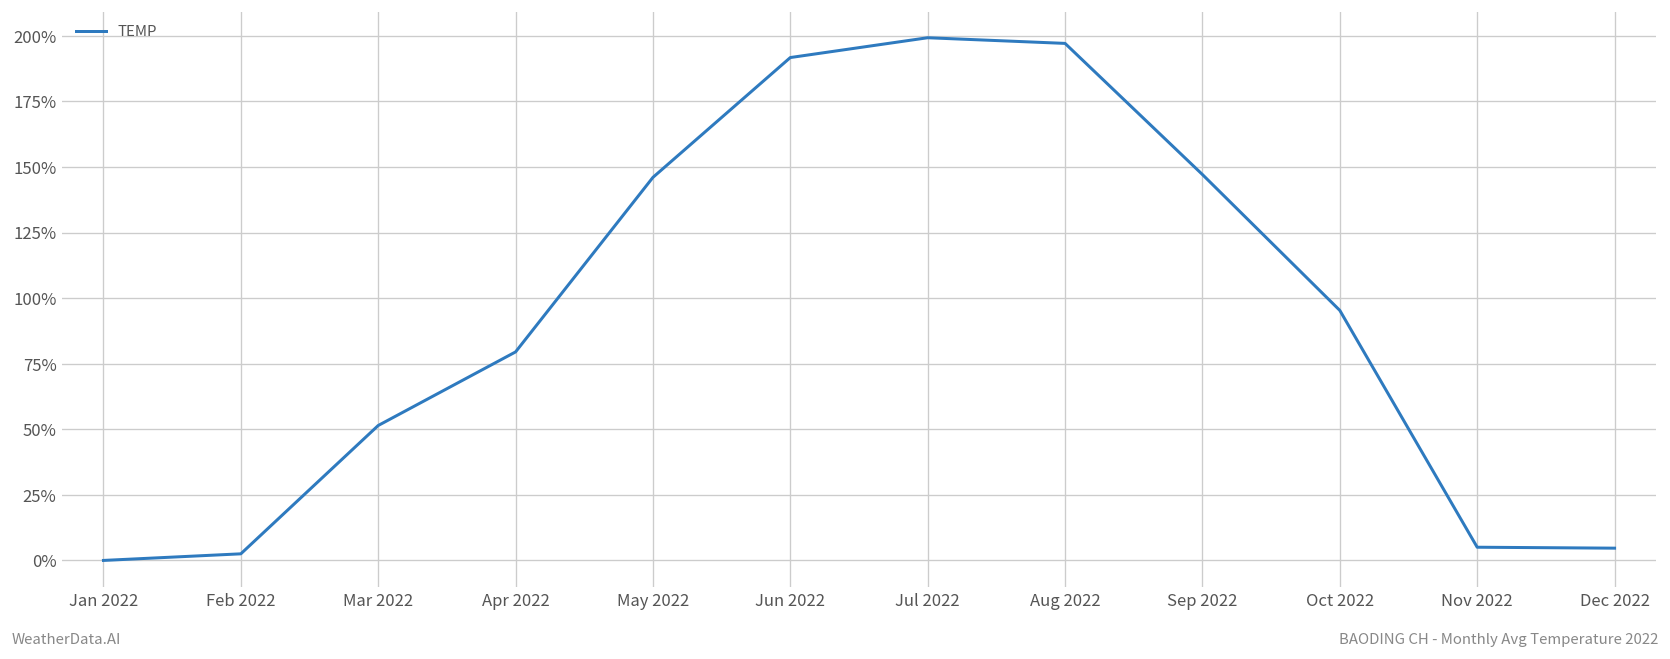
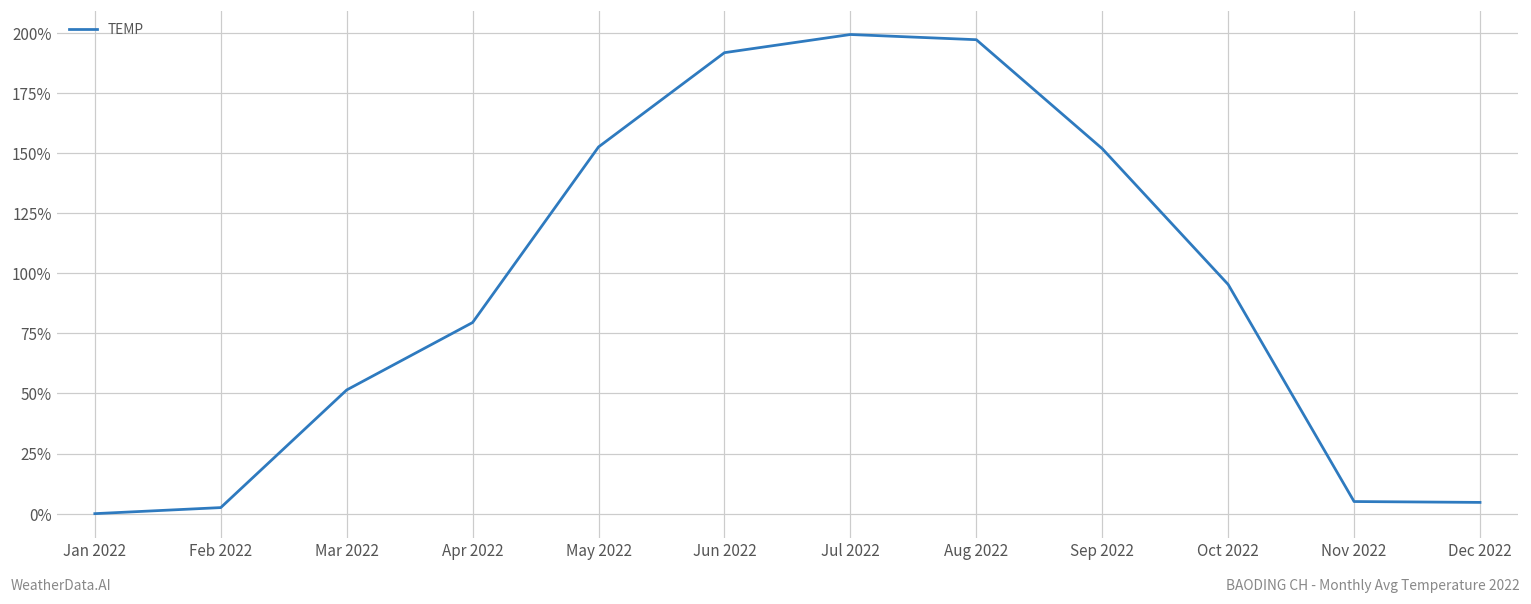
May 2022: 146% -> 153%
Sep 2022: 147% -> 152%
